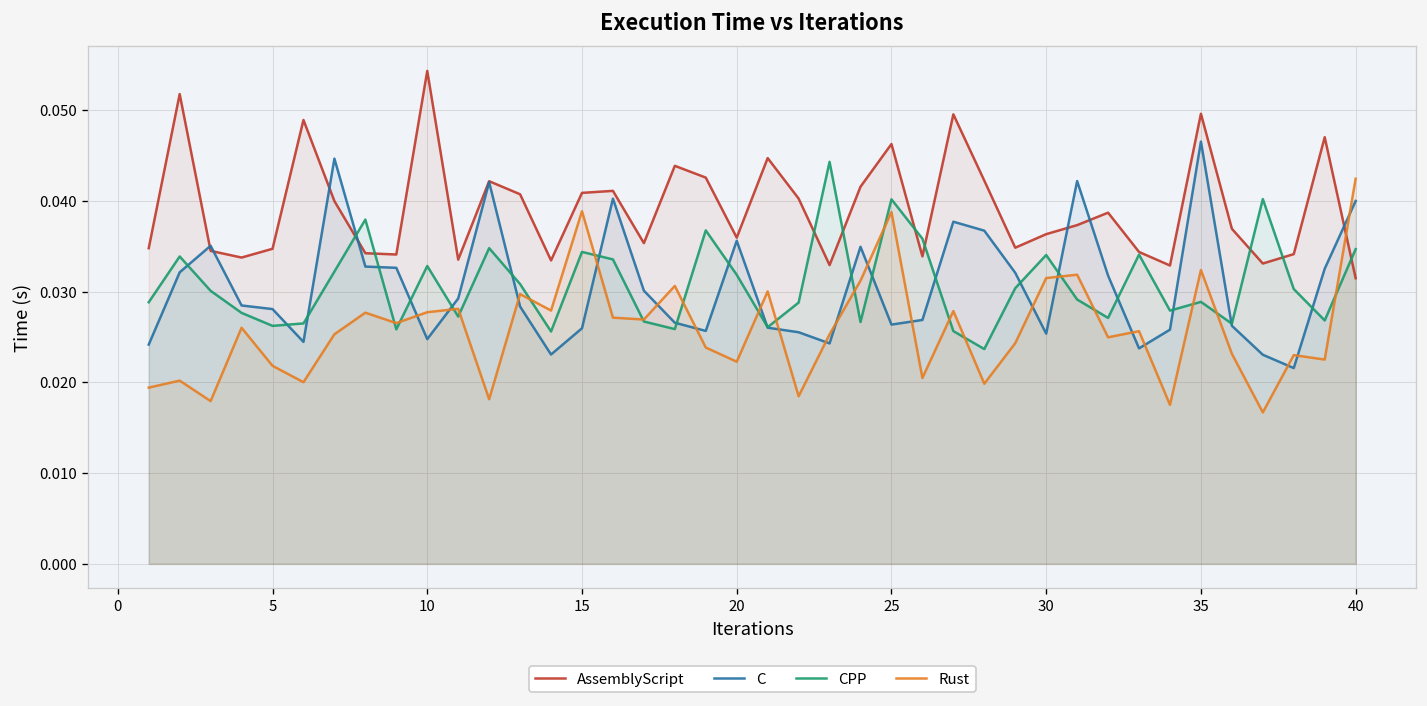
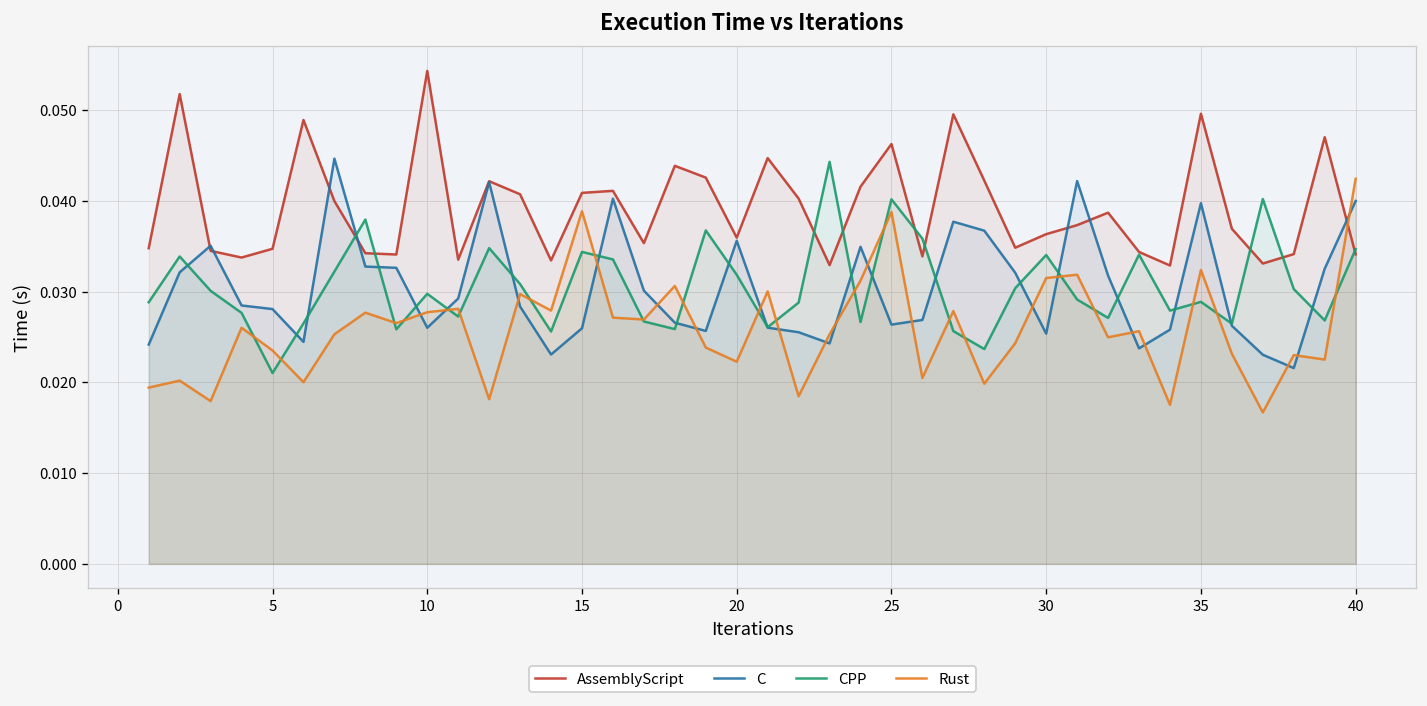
CPP, 5: 0.026 -> 0.021
Rust, 5: 0.022 -> 0.024
C, 10: 0.025 -> 0.026
CPP, 10: 0.033 -> 0.030
C, 35: 0.047 -> 0.040
AssemblyScript, 40: 0.031 -> 0.034
